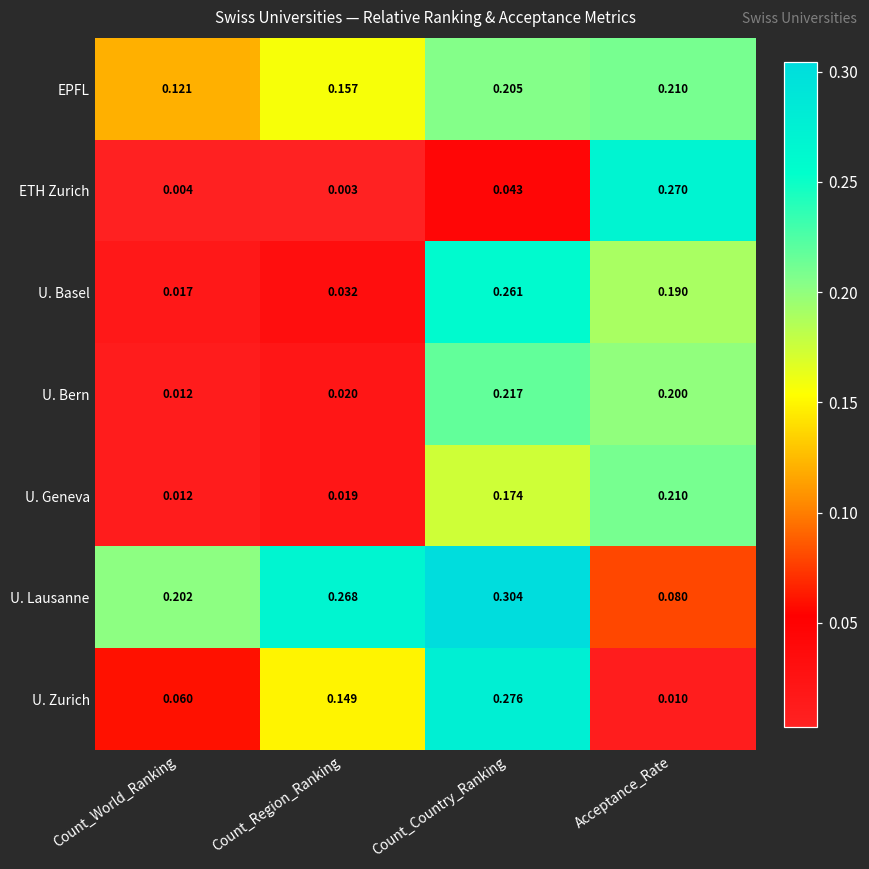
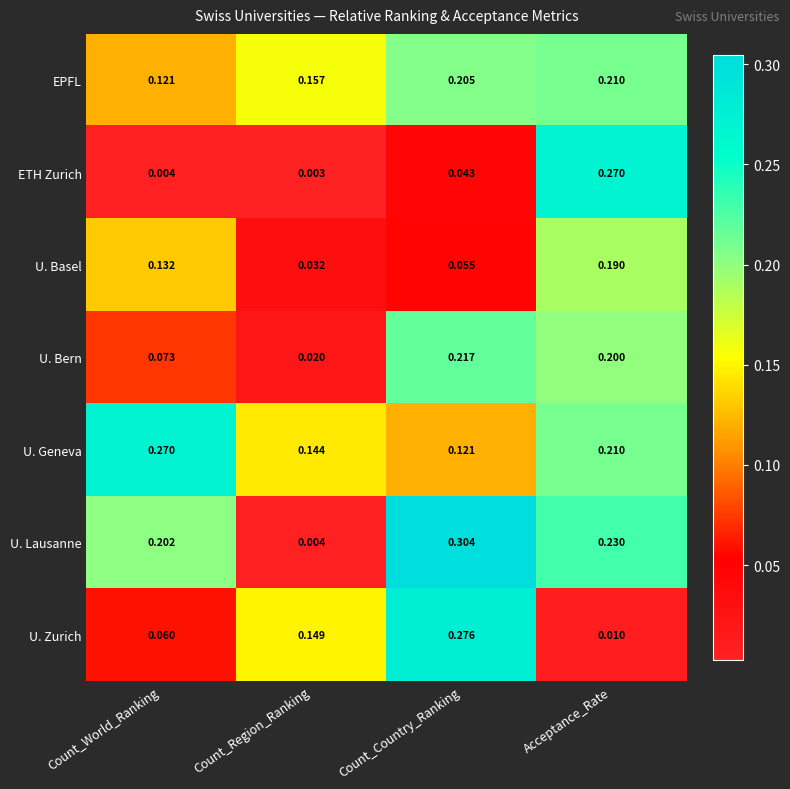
U. Basel, Count_World_Ranking: 0.017 -> 0.132
U. Basel, Count_Country_Ranking: 0.261 -> 0.055
U. Bern, Count_World_Ranking: 0.012 -> 0.073
U. Geneva, Count_World_Ranking: 0.012 -> 0.270
U. Geneva, Count_Region_Ranking: 0.019 -> 0.144
U. Geneva, Count_Country_Ranking: 0.174 -> 0.121
U. Lausanne, Count_Region_Ranking: 0.268 -> 0.004
U. Lausanne, Acceptance_Rate: 0.080 -> 0.230
